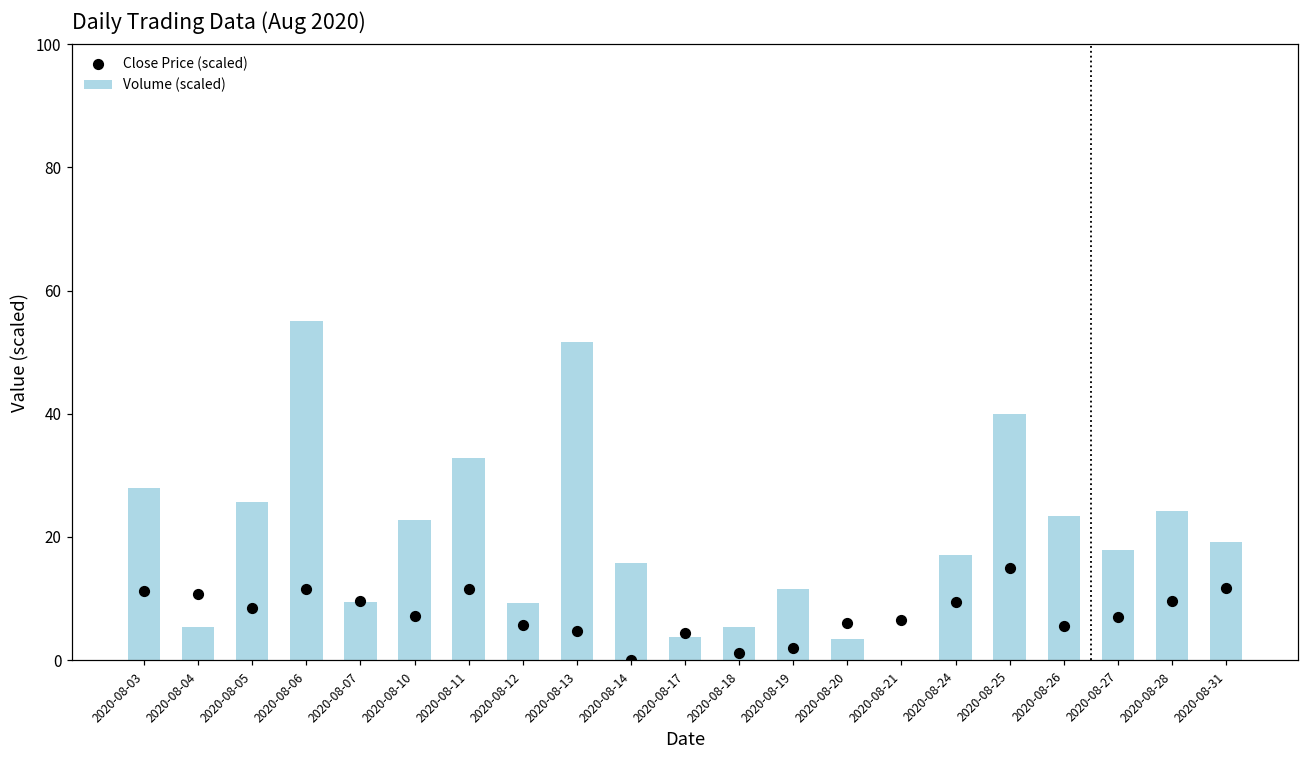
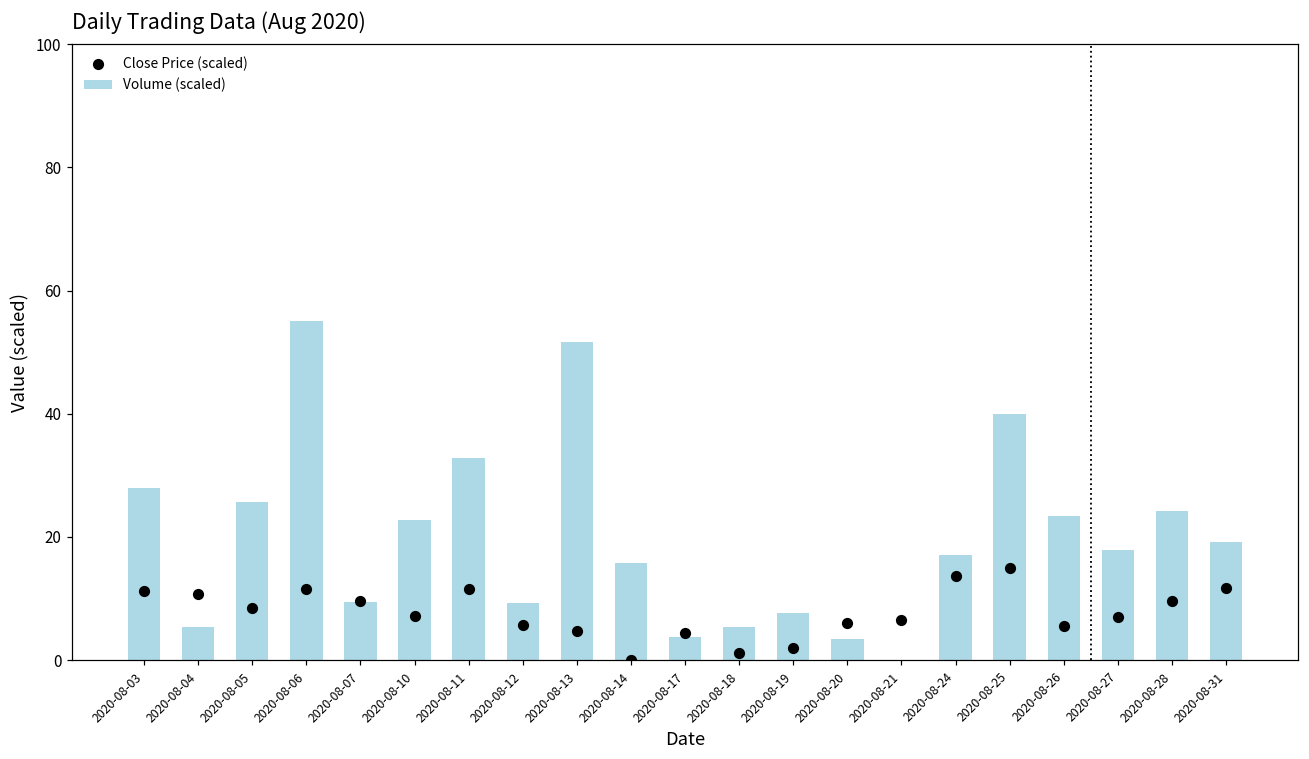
Volume (scaled), 2020-08-19: 12 -> 8
Close Price (scaled), 2020-08-24: 9 -> 14
